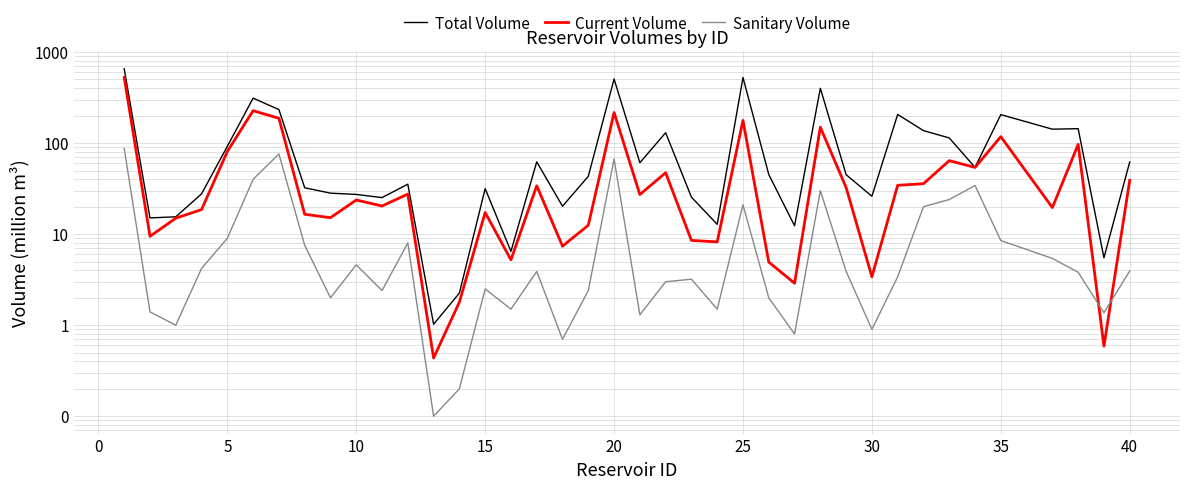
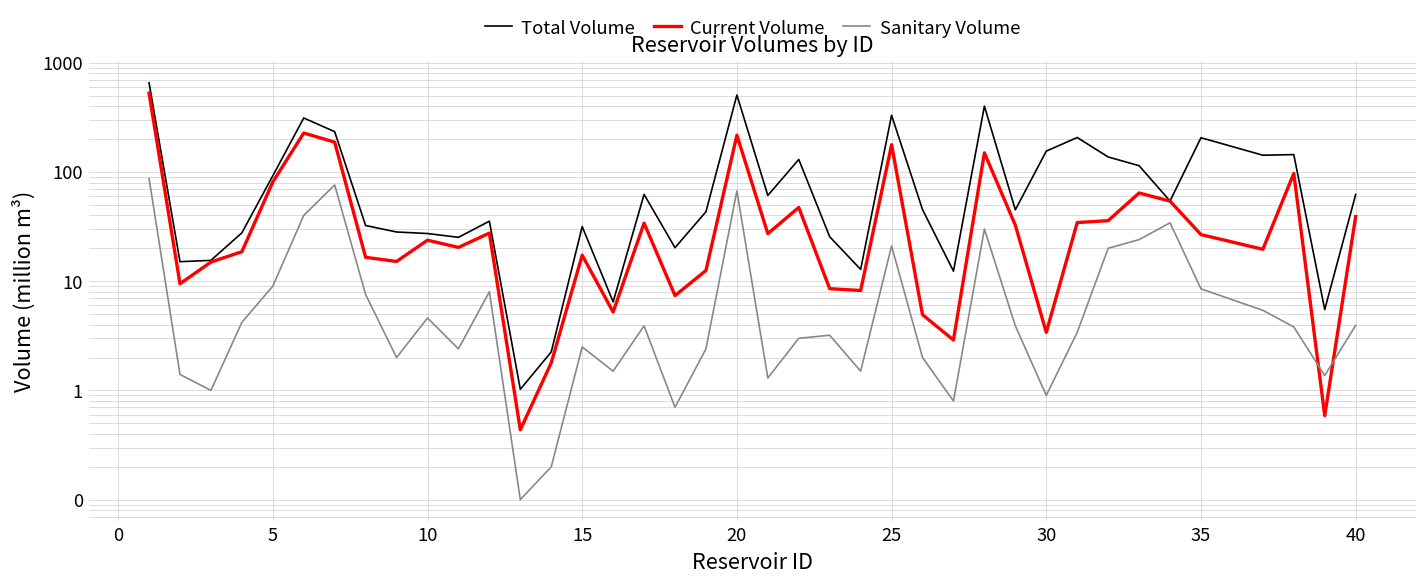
Total Volume, 25: 500 -> 330
Total Volume, 30: 26 -> 160
Current Volume, 35: 120 -> 27
